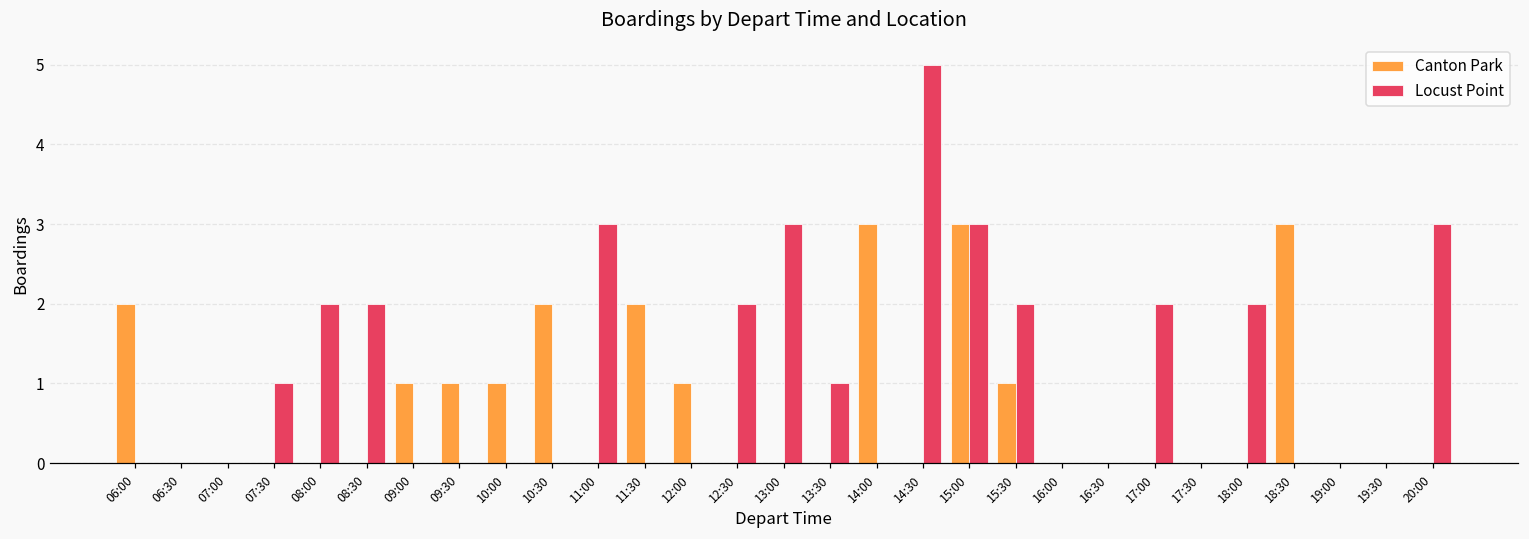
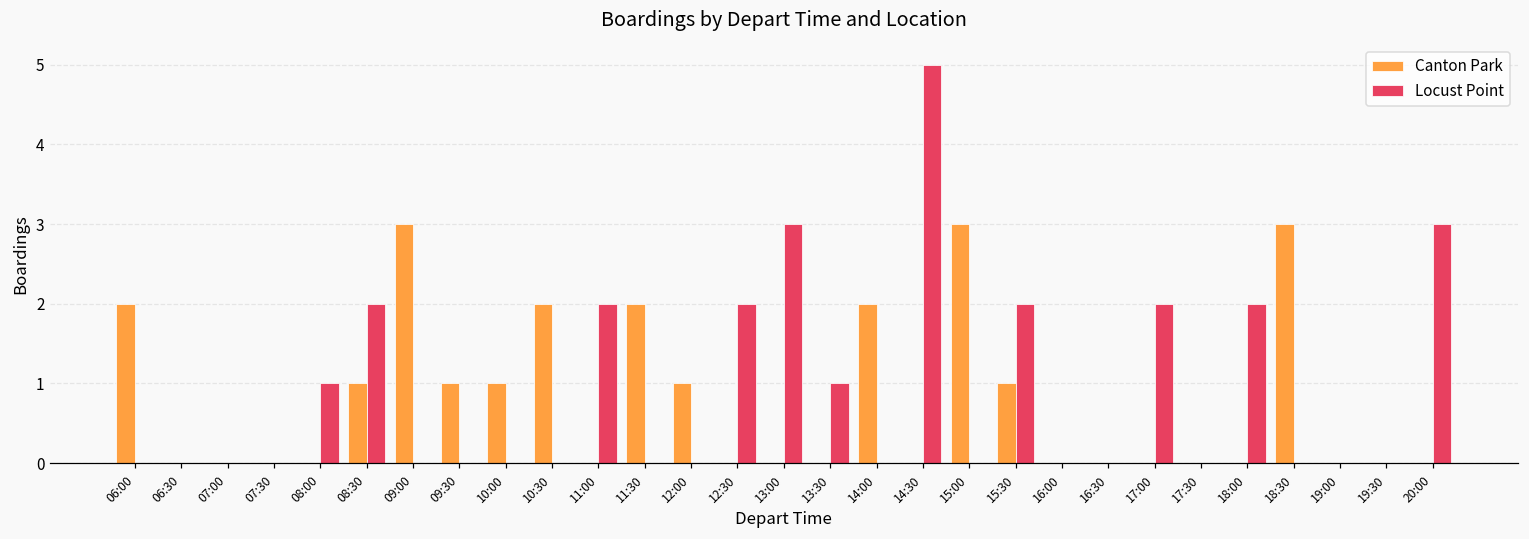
Locust Point, 07:30: 1 -> 0
Locust Point, 08:00: 2 -> 1
Canton Park, 08:30: 0 -> 1
Canton Park, 09:00: 1 -> 3
Locust Point, 11:00: 3 -> 2
Canton Park, 14:00: 3 -> 2
Locust Point, 15:00: 3 -> 0
